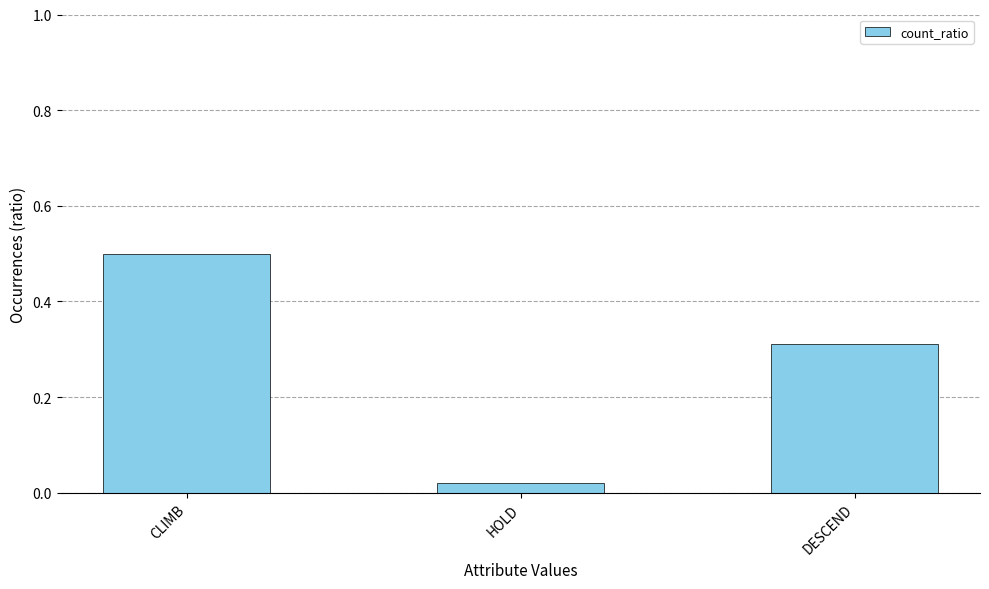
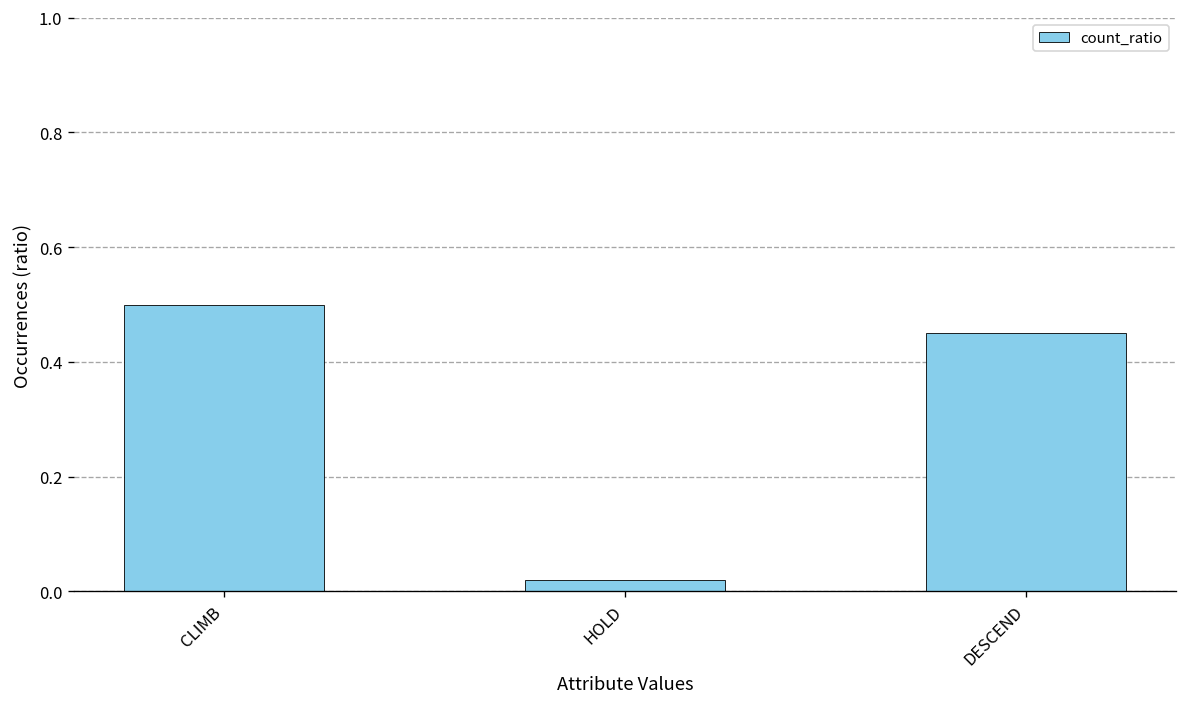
DESCEND: 0.31 -> 0.45
